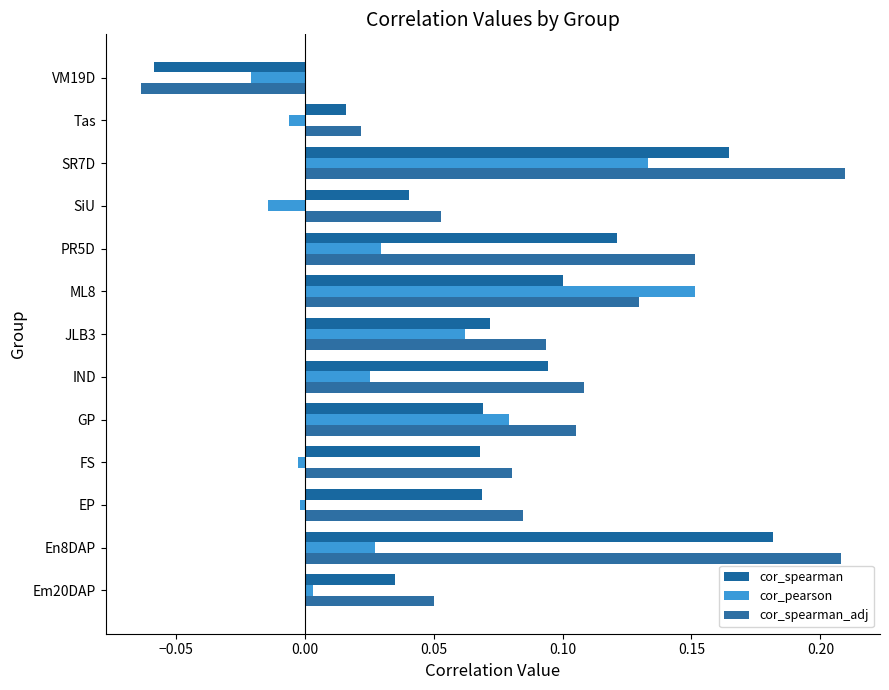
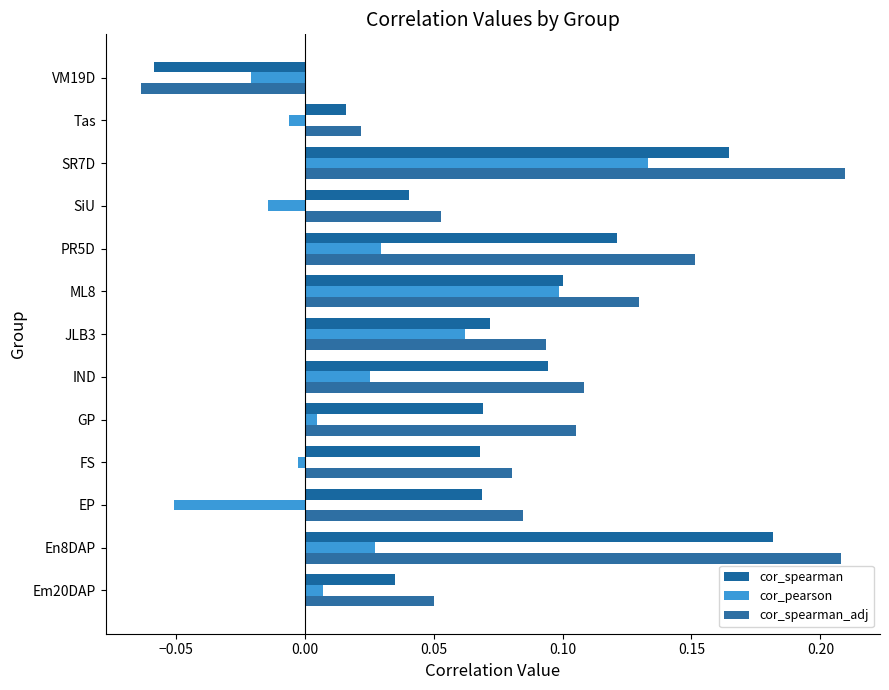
cor_pearson, ML8: 0.151 -> 0.099
cor_pearson, GP: 0.079 -> 0.005
cor_pearson, EP: -0.002 -> -0.051
cor_pearson, Em20DAP: 0.003 -> 0.007
